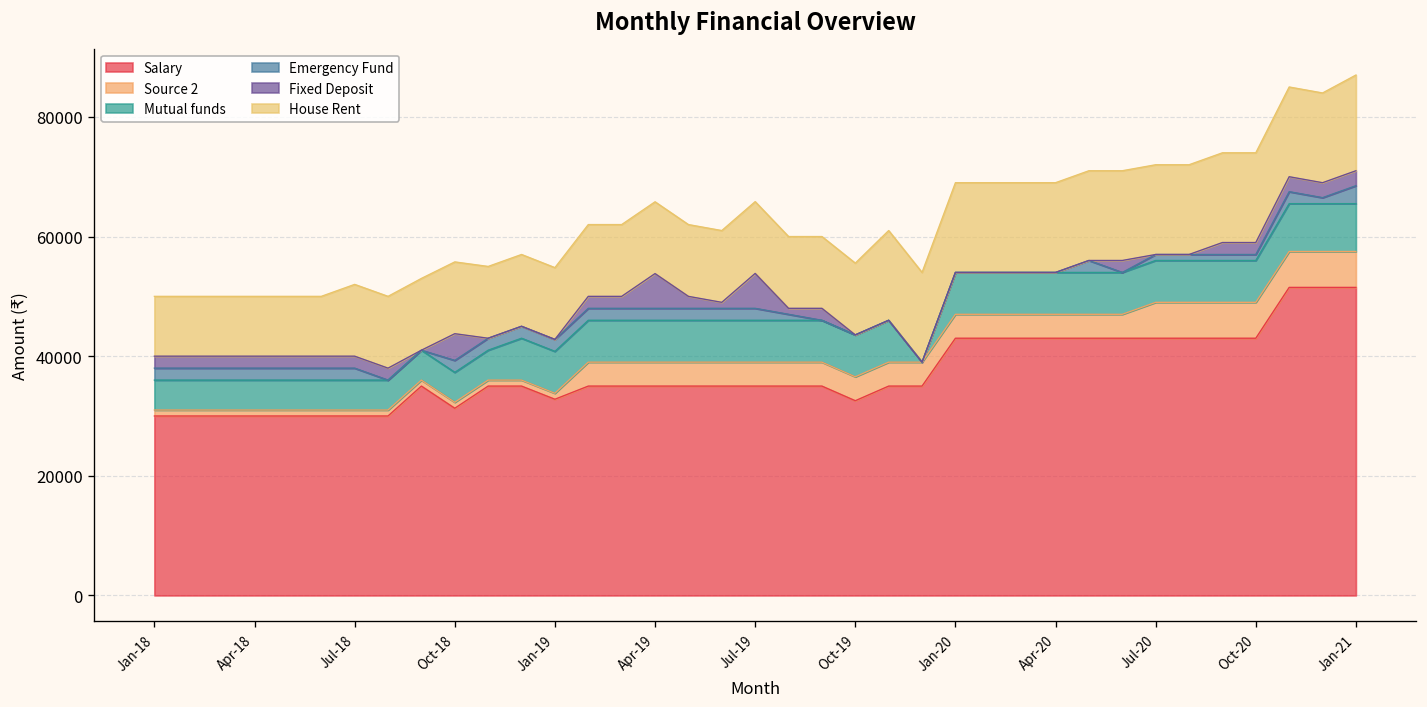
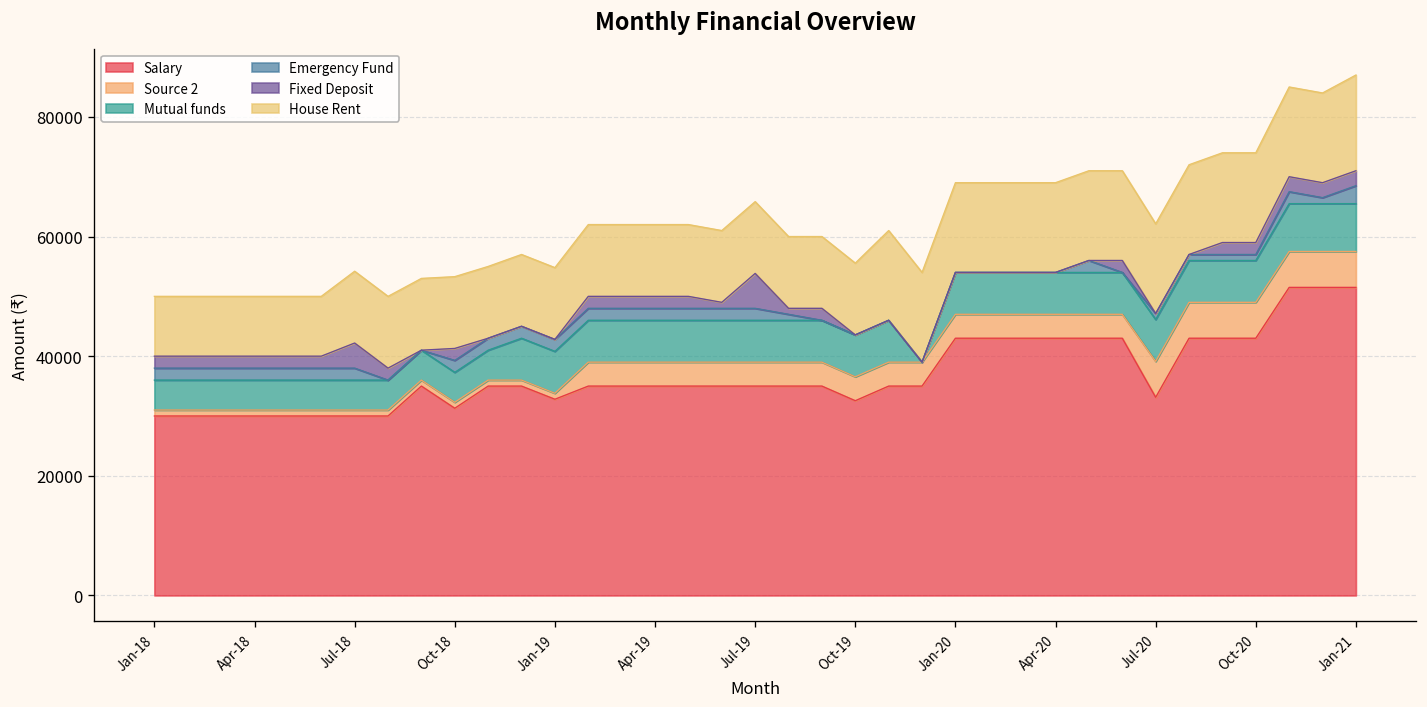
Fixed Deposit, Jul-18: 2000 -> 4000
Fixed Deposit, Oct-18: 4000 -> 2000
Fixed Deposit, Apr-19: 6000 -> 2000
Salary, Jul-20: 43000 -> 33000
